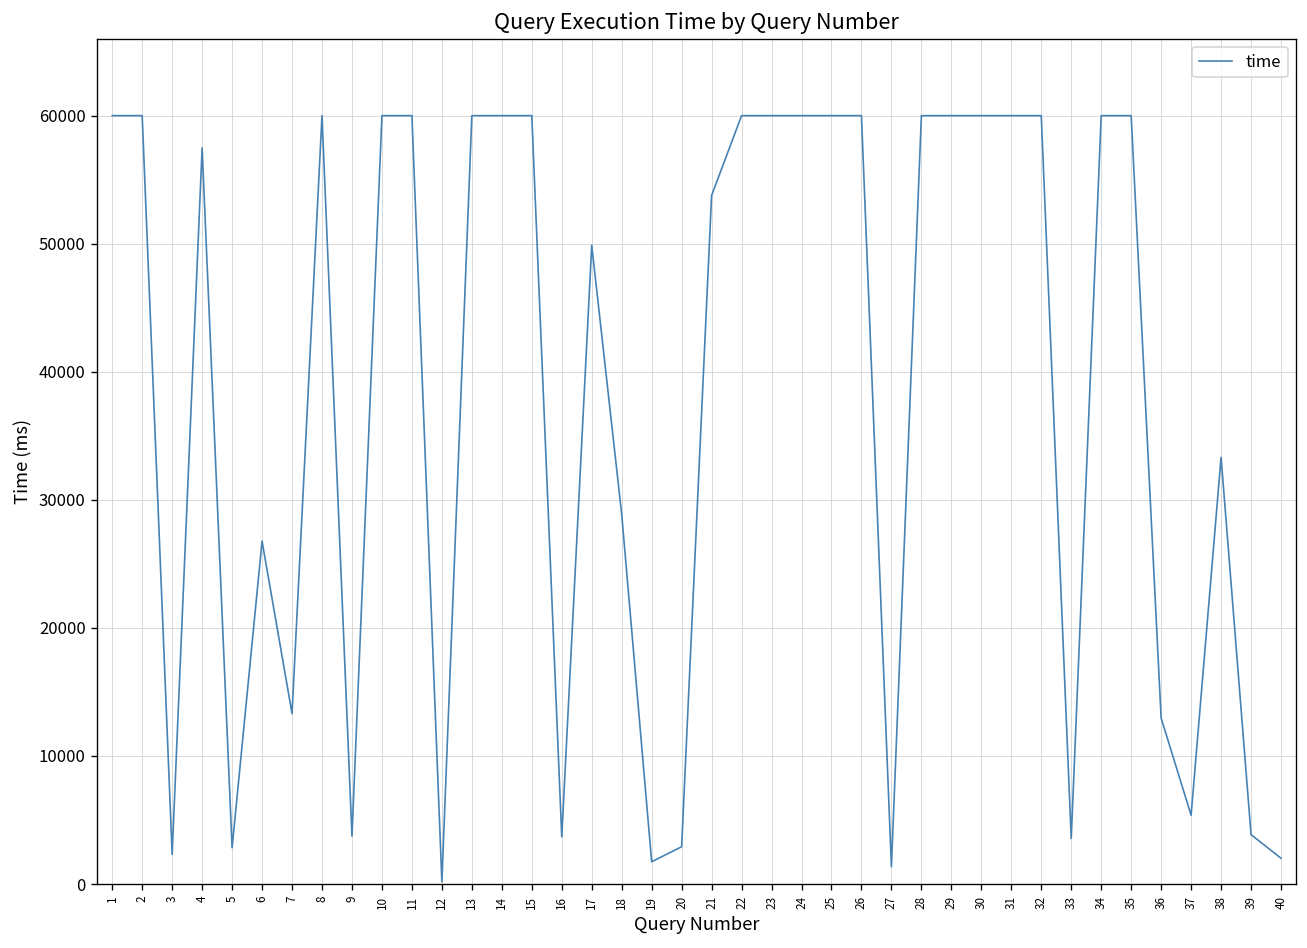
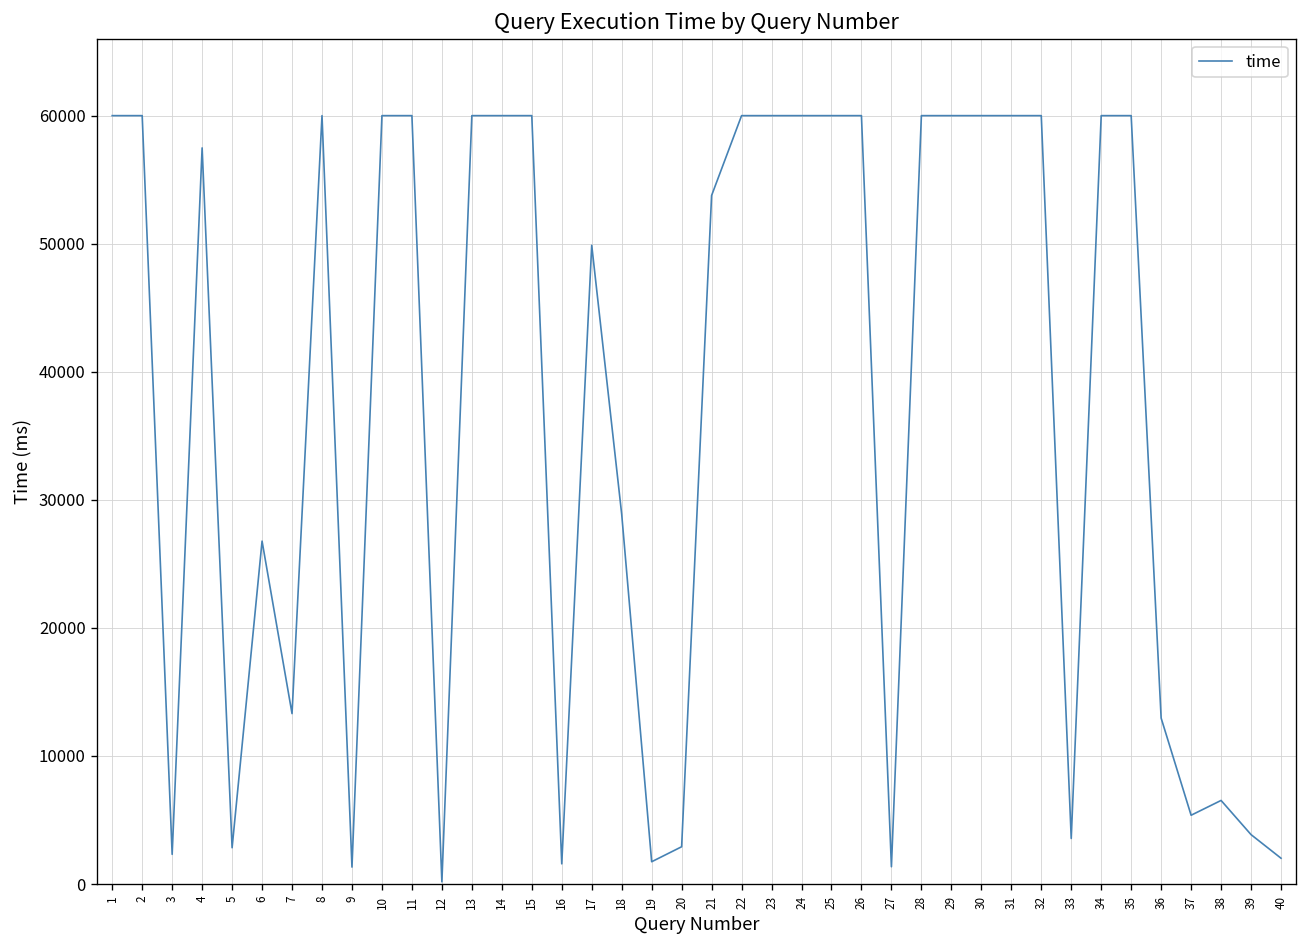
9: 3700 -> 1300
16: 3700 -> 1600
38: 33300 -> 6500
